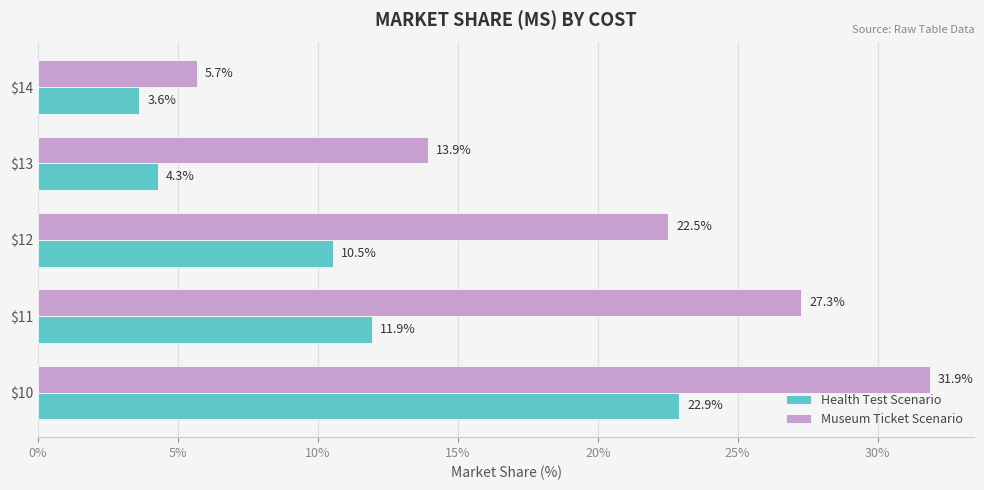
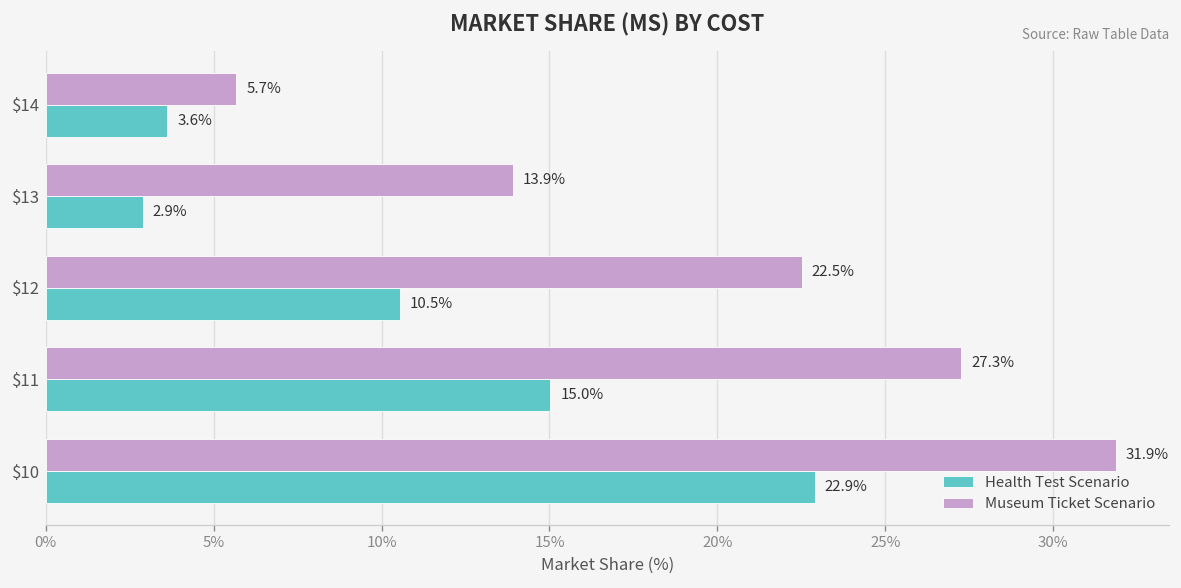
Health Test Scenario, $13: 4.3% -> 2.9%
Health Test Scenario, $11: 11.9% -> 15.0%
